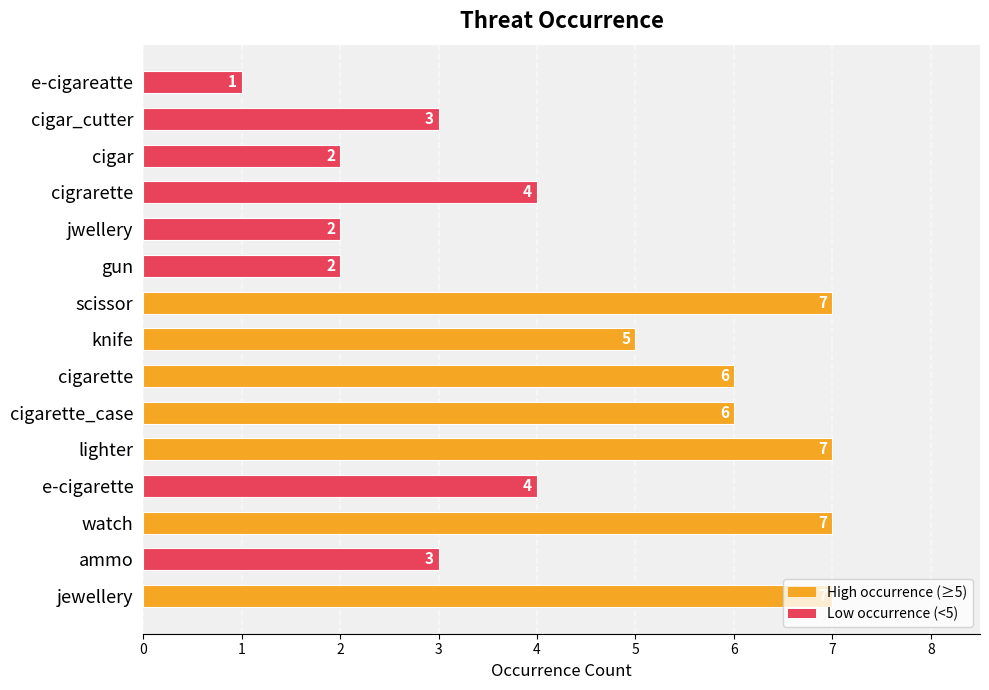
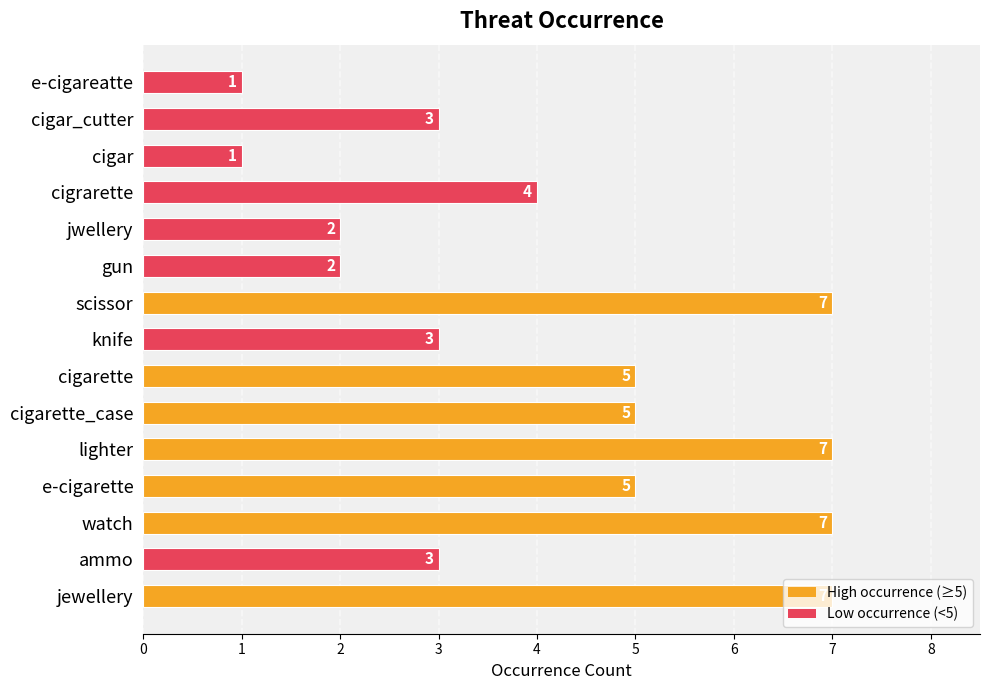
cigar: 2 -> 1
knife: 5 -> 3
cigarette: 6 -> 5
cigarette_case: 6 -> 5
e-cigarette: 4 -> 5
